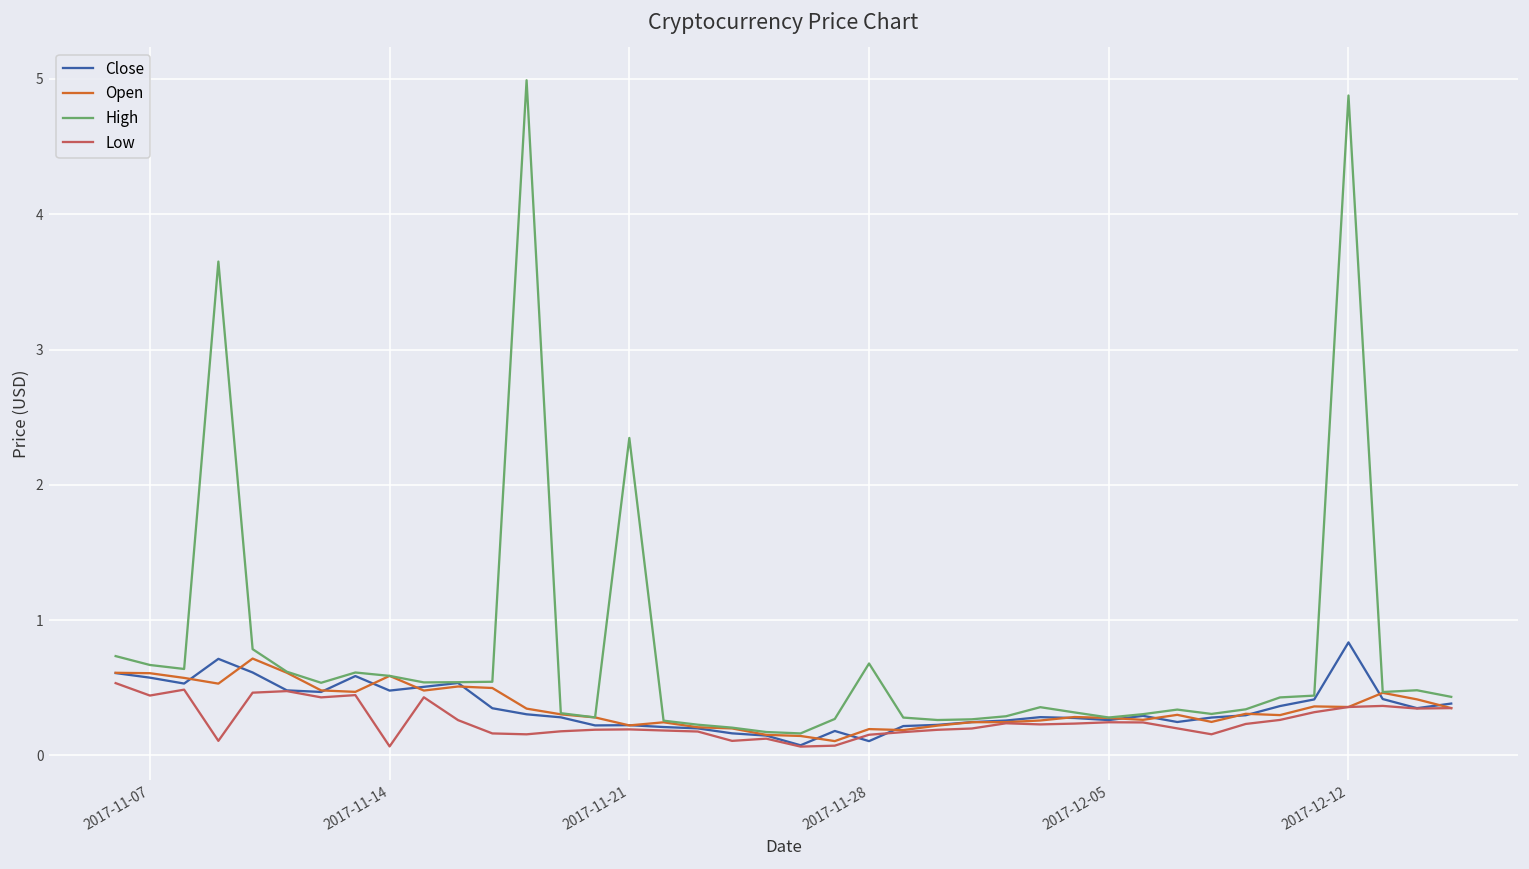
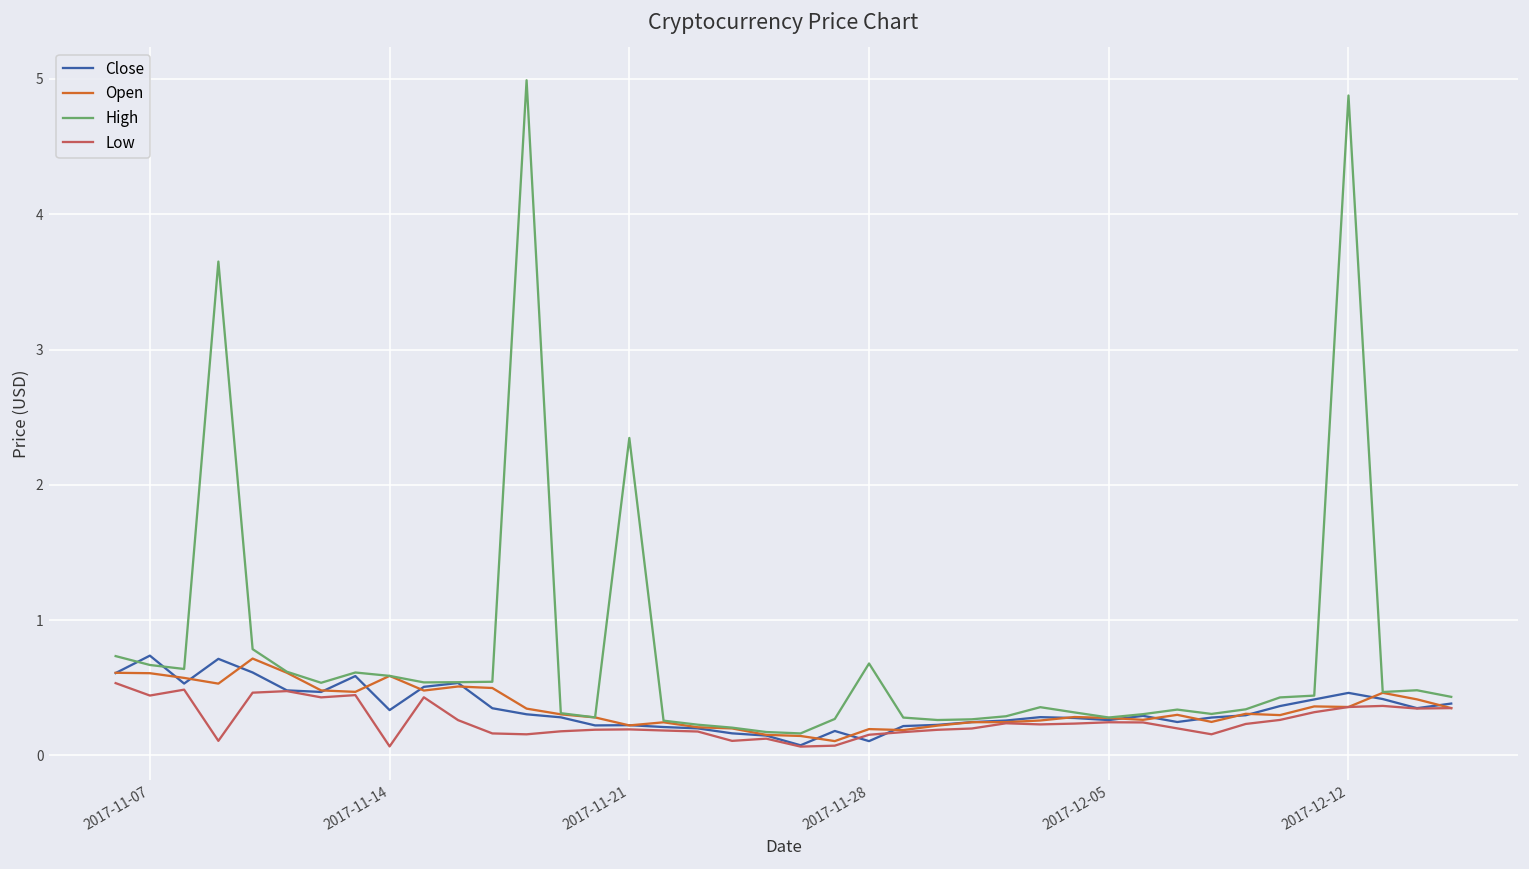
Close, 2017-11-07: 0.57 -> 0.74
Close, 2017-11-14: 0.48 -> 0.33
Close, 2017-12-12: 0.84 -> 0.46
